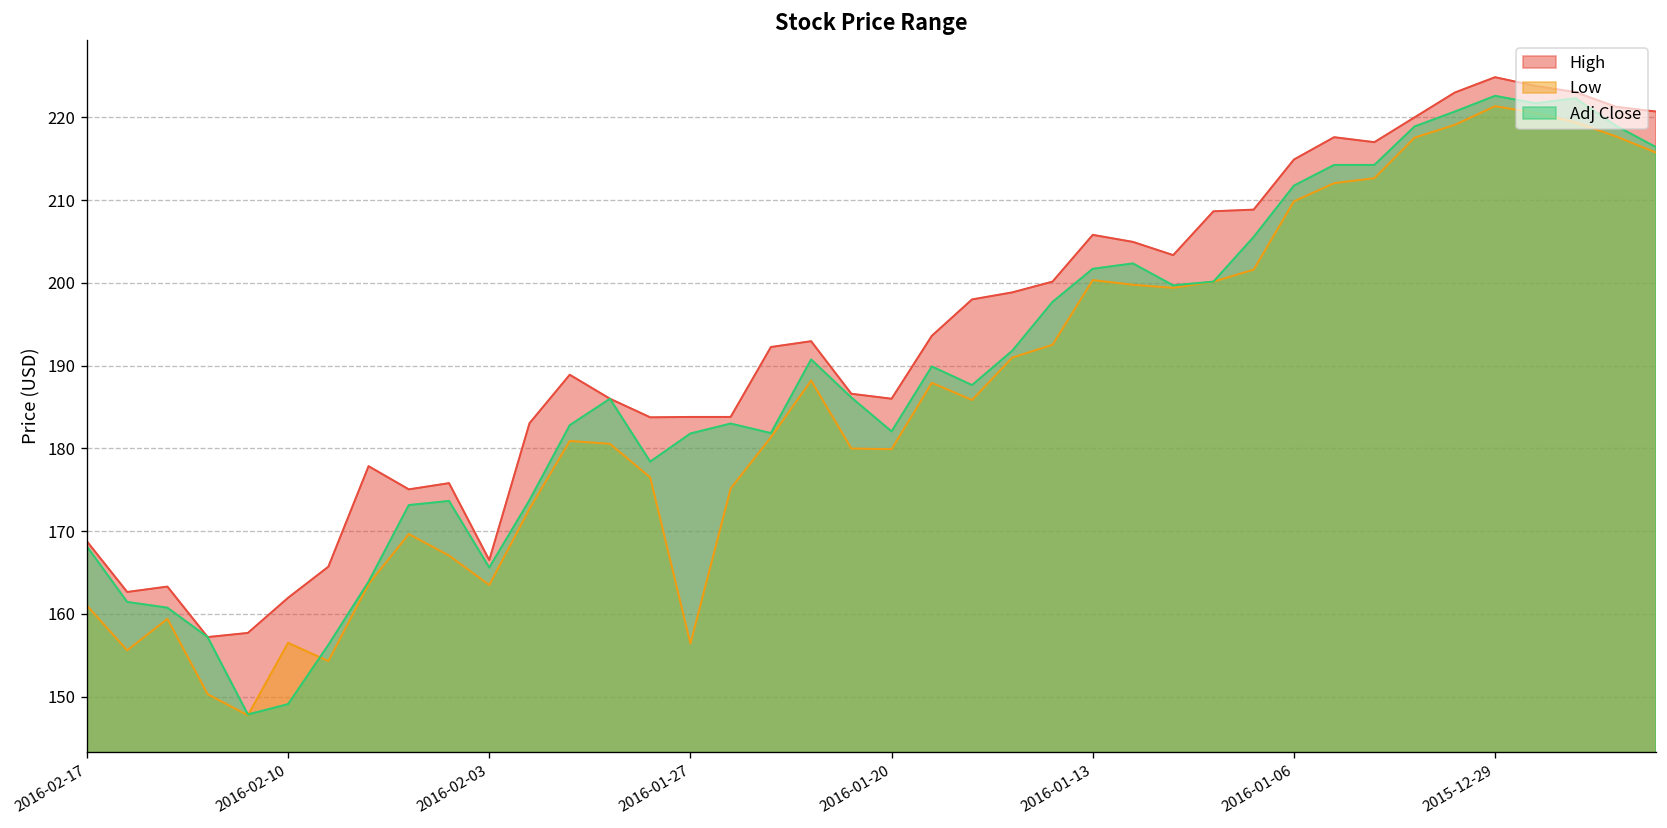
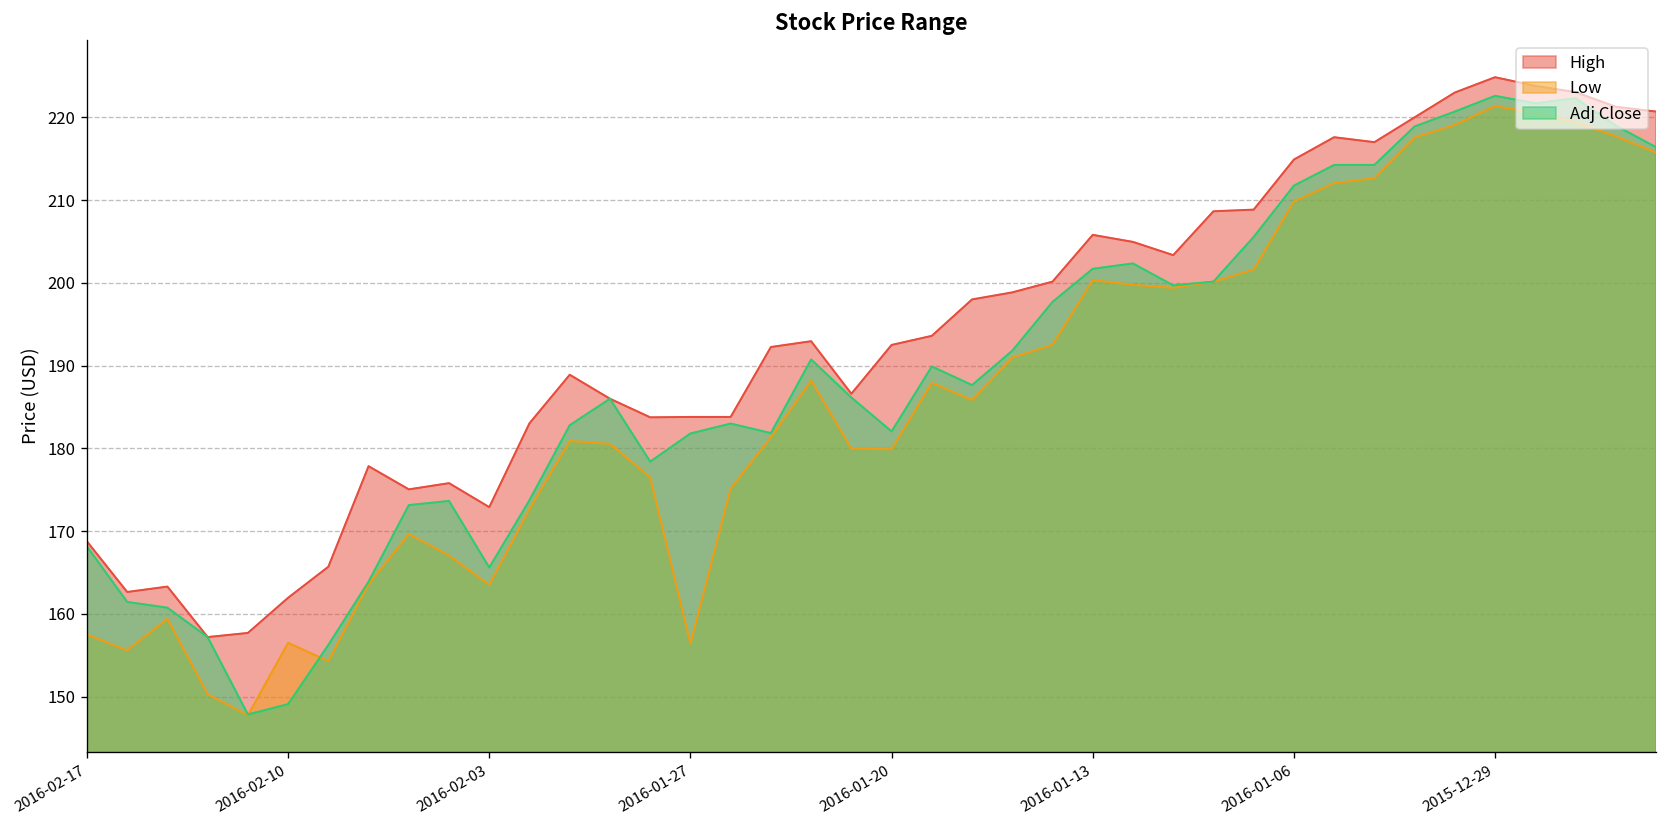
Low, 2016-02-17: 161 -> 158
High, 2016-02-03: 167 -> 173
High, 2016-01-20: 186 -> 193
